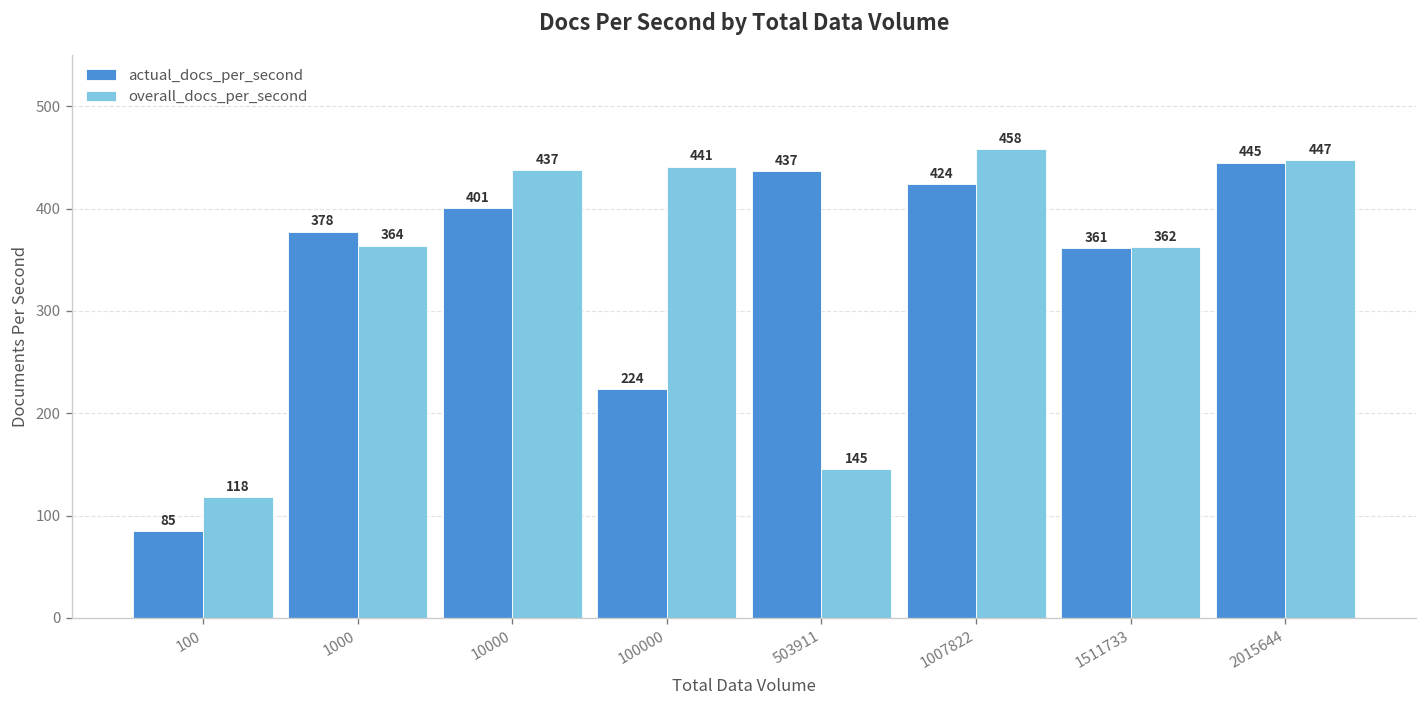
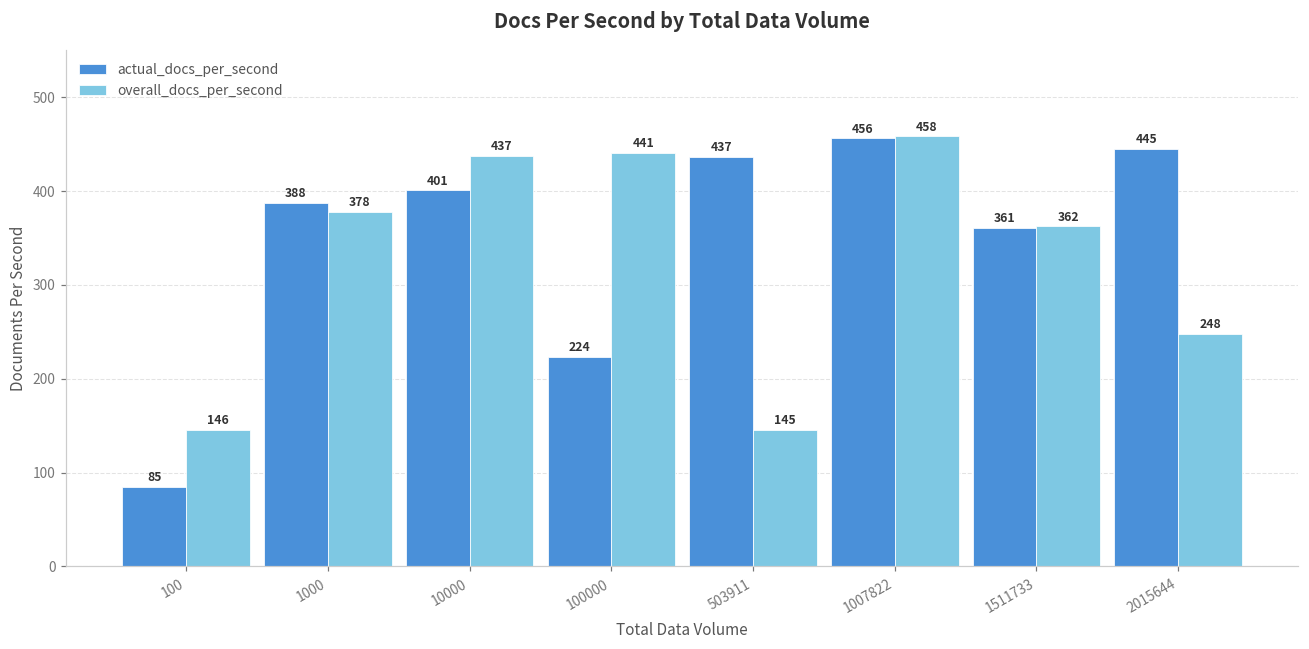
overall_docs_per_second, 100: 118 -> 146
actual_docs_per_second, 1000: 378 -> 388
overall_docs_per_second, 1000: 364 -> 378
actual_docs_per_second, 1007822: 424 -> 456
overall_docs_per_second, 2015644: 447 -> 248
